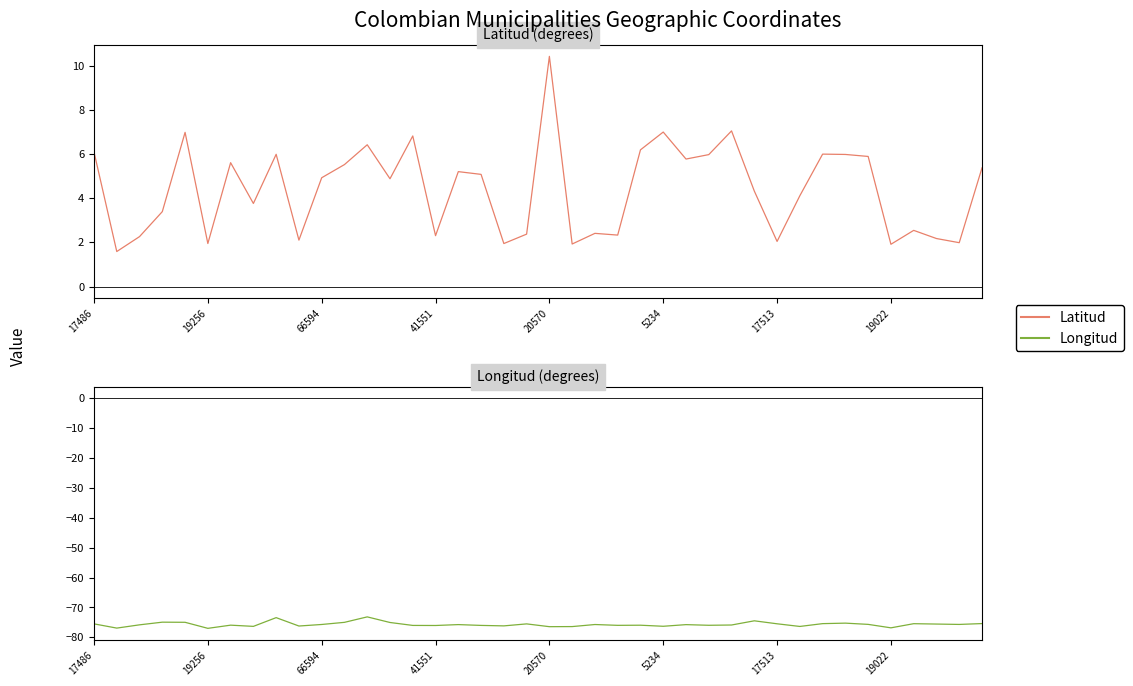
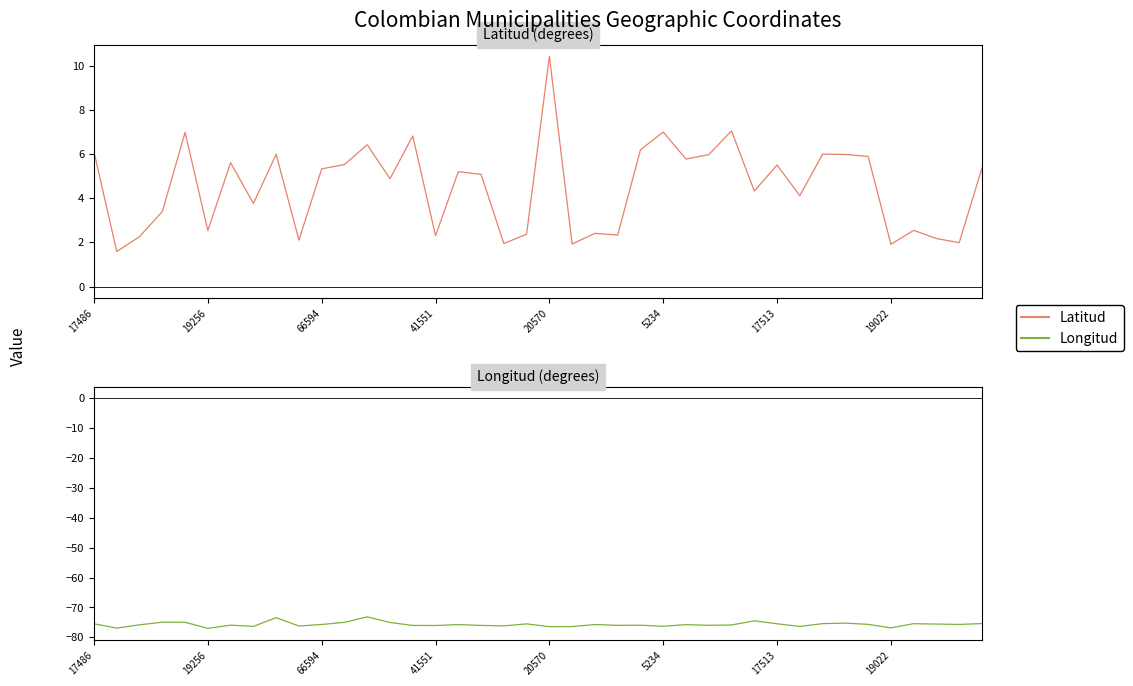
Latitud (degrees), 19256: 1.9 -> 2.5
Latitud (degrees), 66594: 4.9 -> 5.3
Latitud (degrees), 17513: 2.0 -> 5.5
